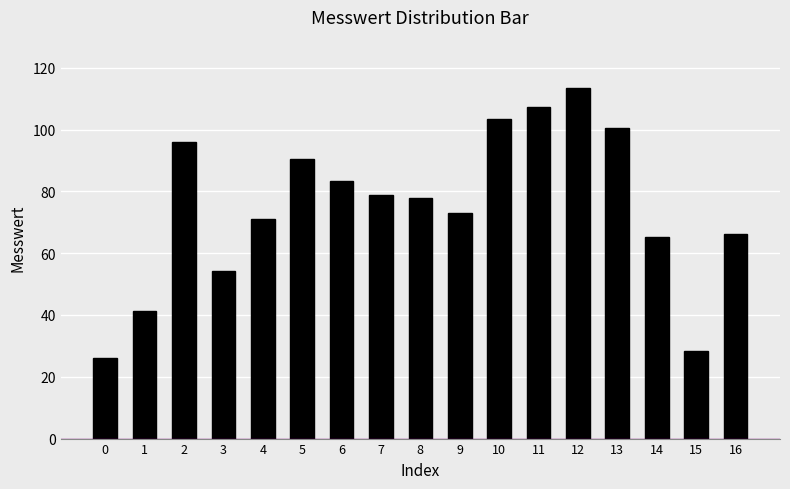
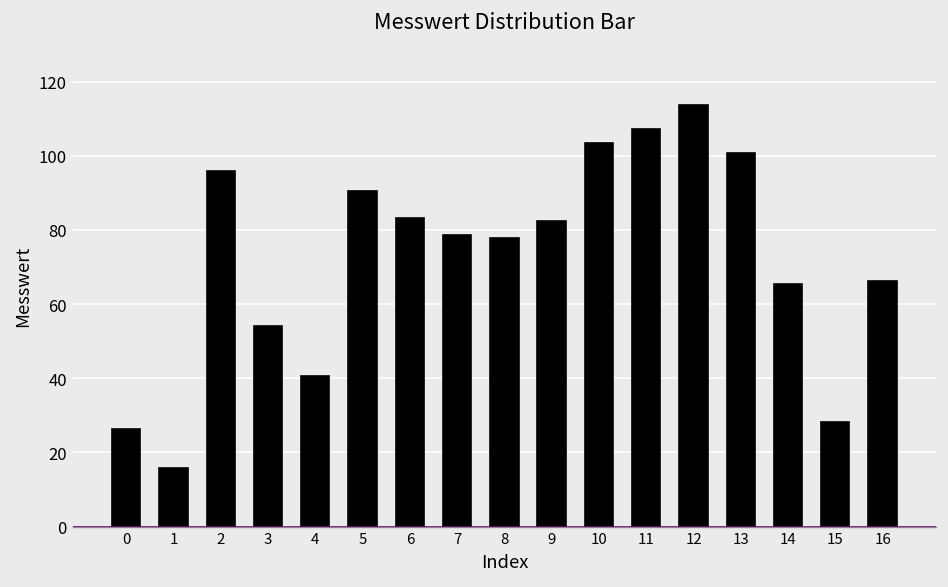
1: 41 -> 16
4: 71 -> 41
9: 73 -> 83
